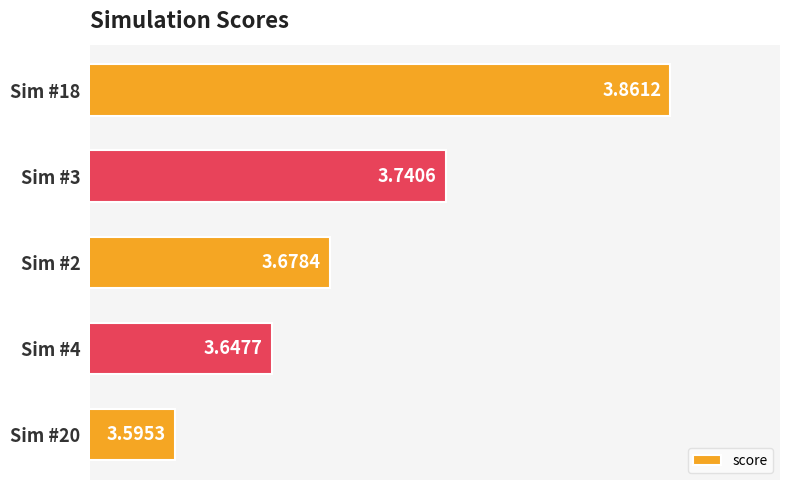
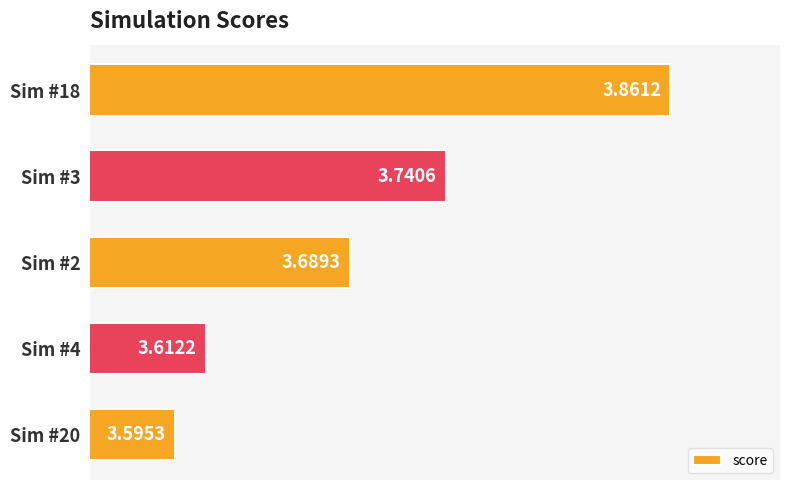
Sim #2: 3.6784 -> 3.6893
Sim #4: 3.6477 -> 3.6122
